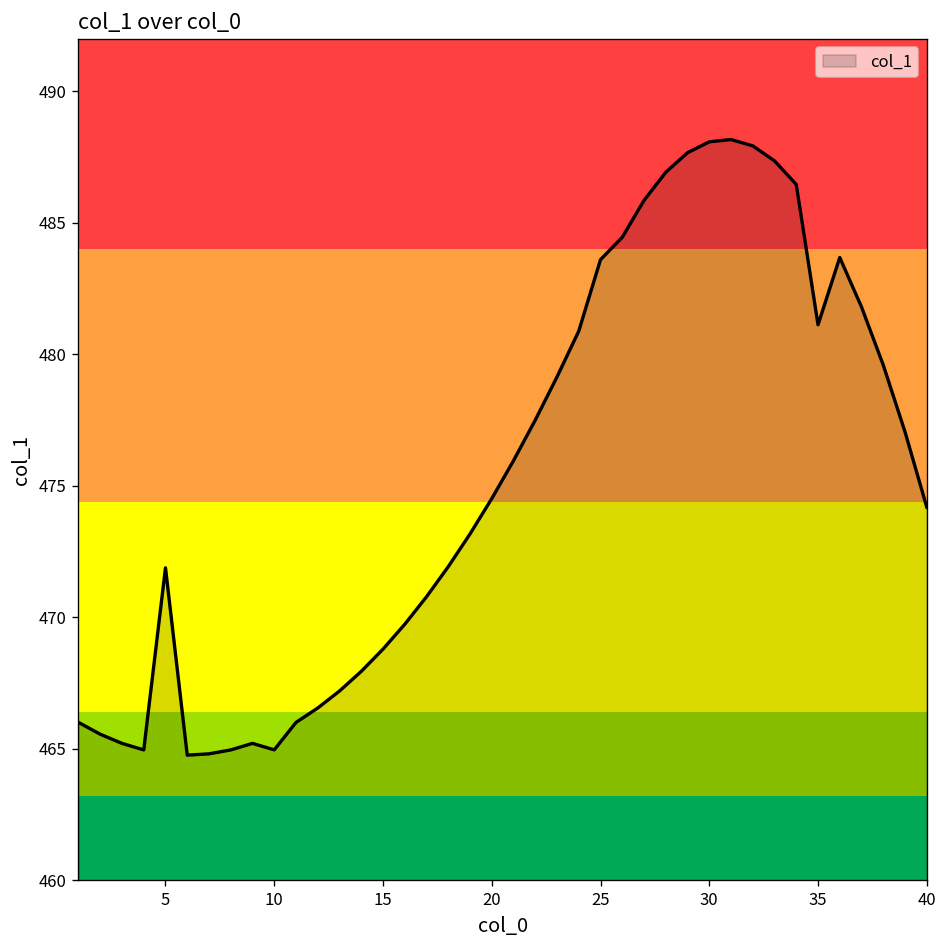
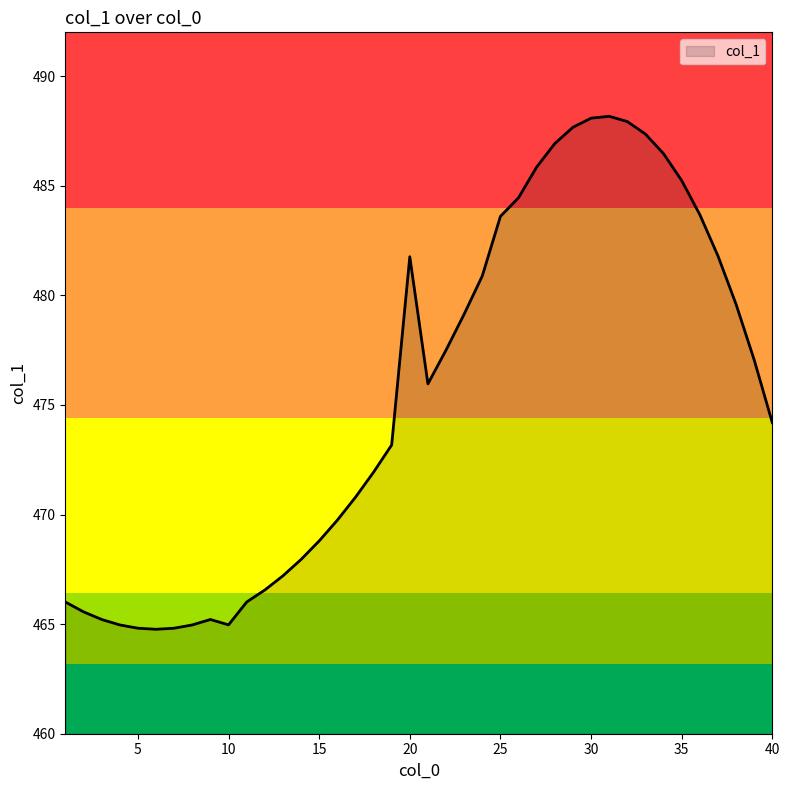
5: 471.9 -> 464.8
20: 474.5 -> 481.8
35: 481.1 -> 485.2
